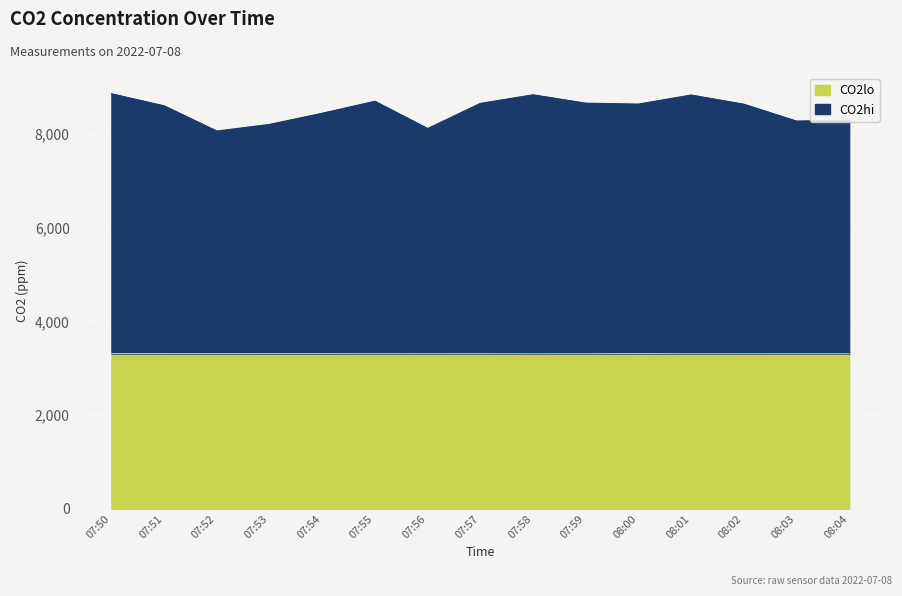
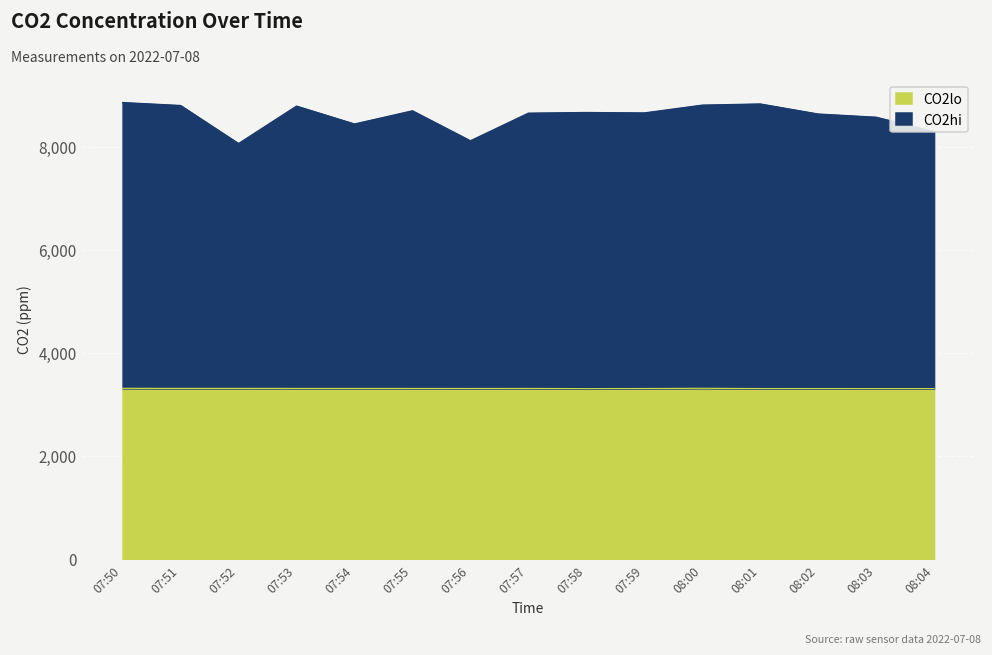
CO2hi, 07:51: 8,600 -> 8,800
CO2hi, 07:53: 8,200 -> 8,800
CO2hi, 07:58: 8,800 -> 8,700
CO2hi, 08:00: 8,600 -> 8,800
CO2hi, 08:03: 8,300 -> 8,600
